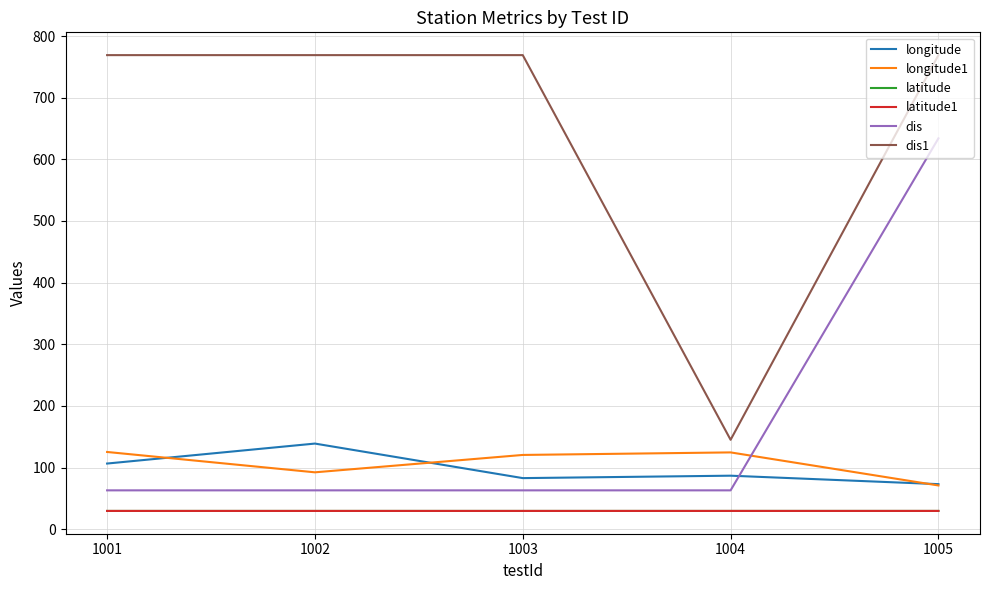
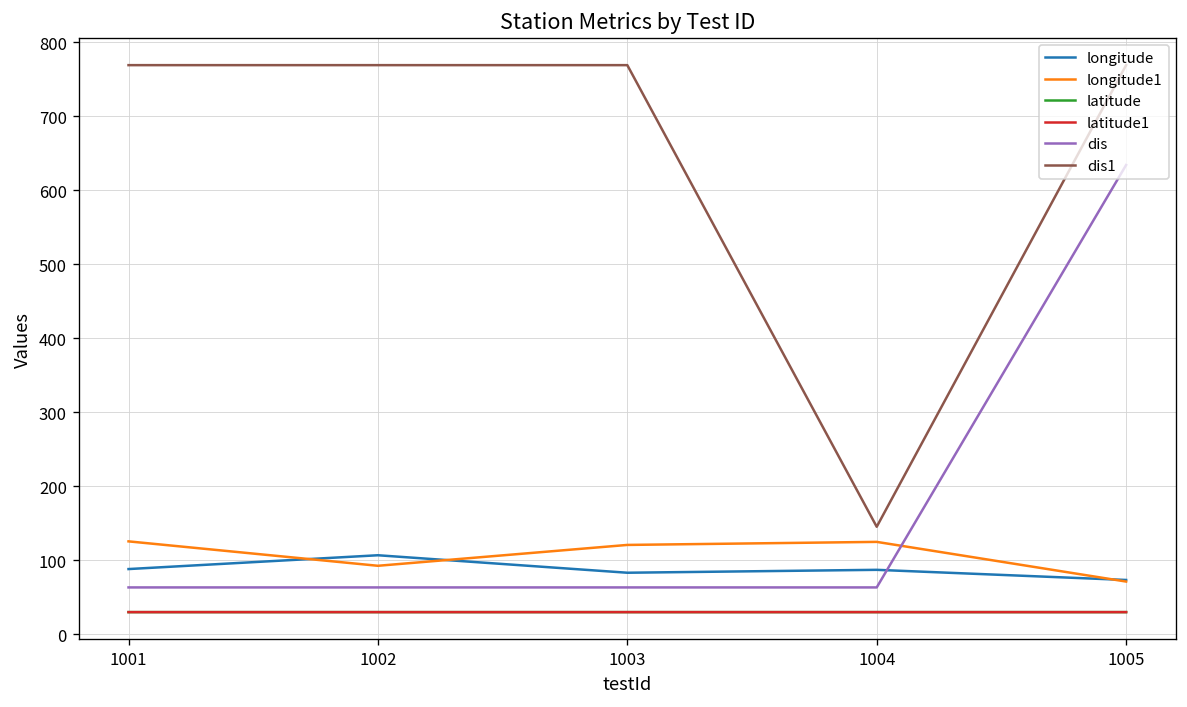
longitude, 1001: 110 -> 90
longitude, 1002: 140 -> 110
